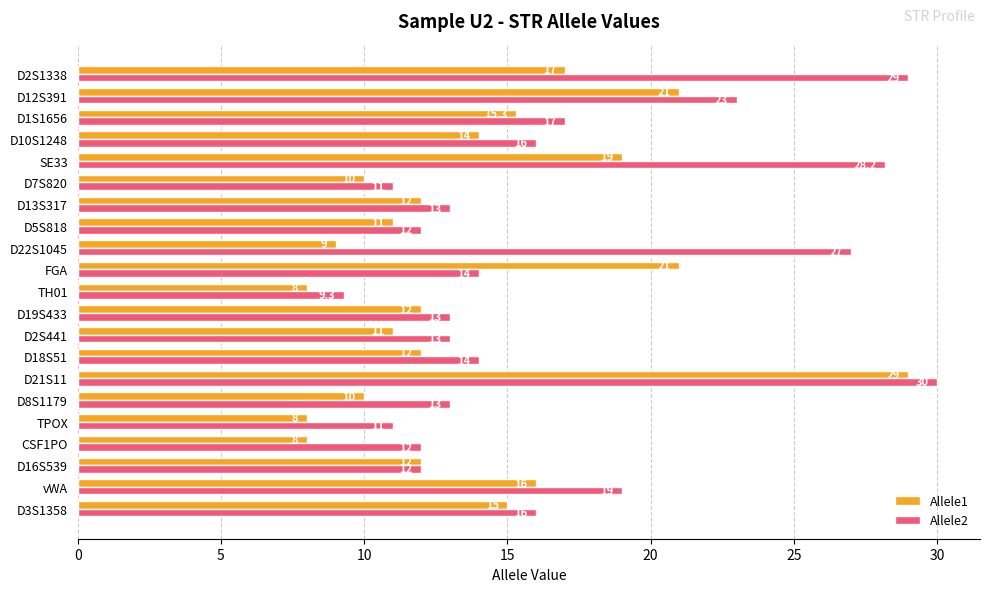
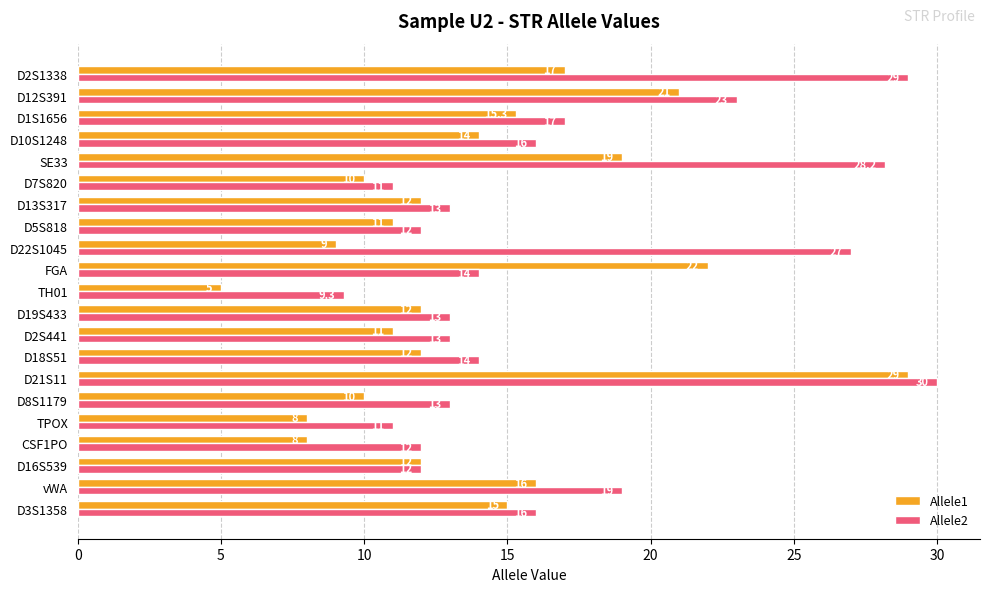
Allele1, FGA: 21 -> 22
Allele1, TH01: 8 -> 5
